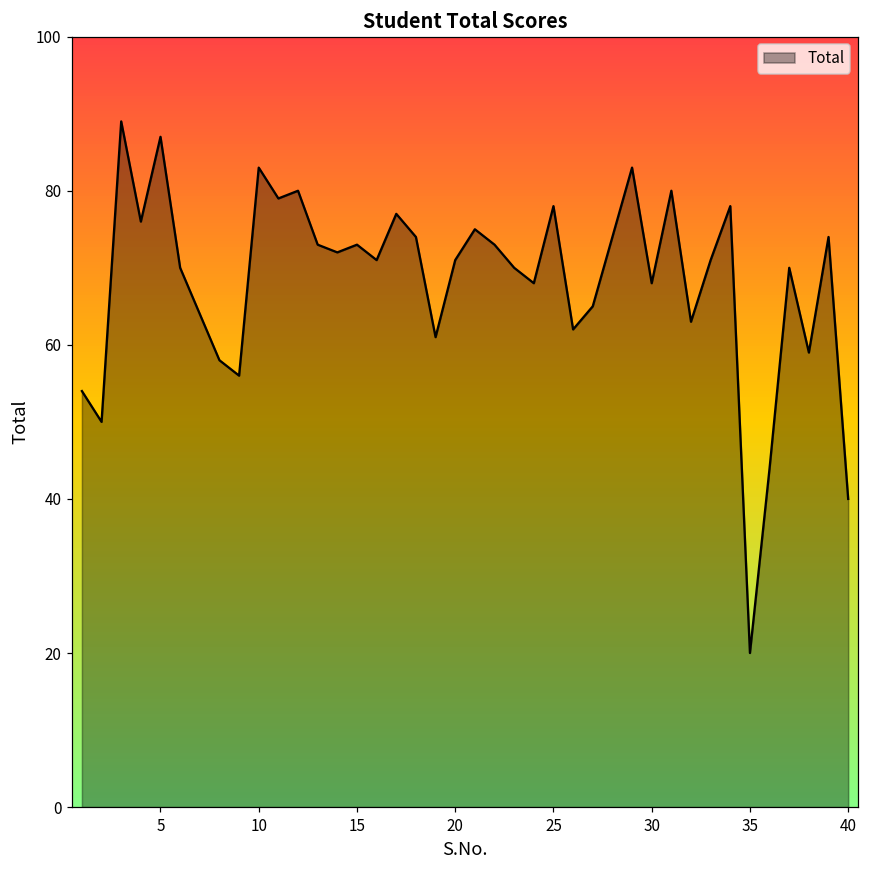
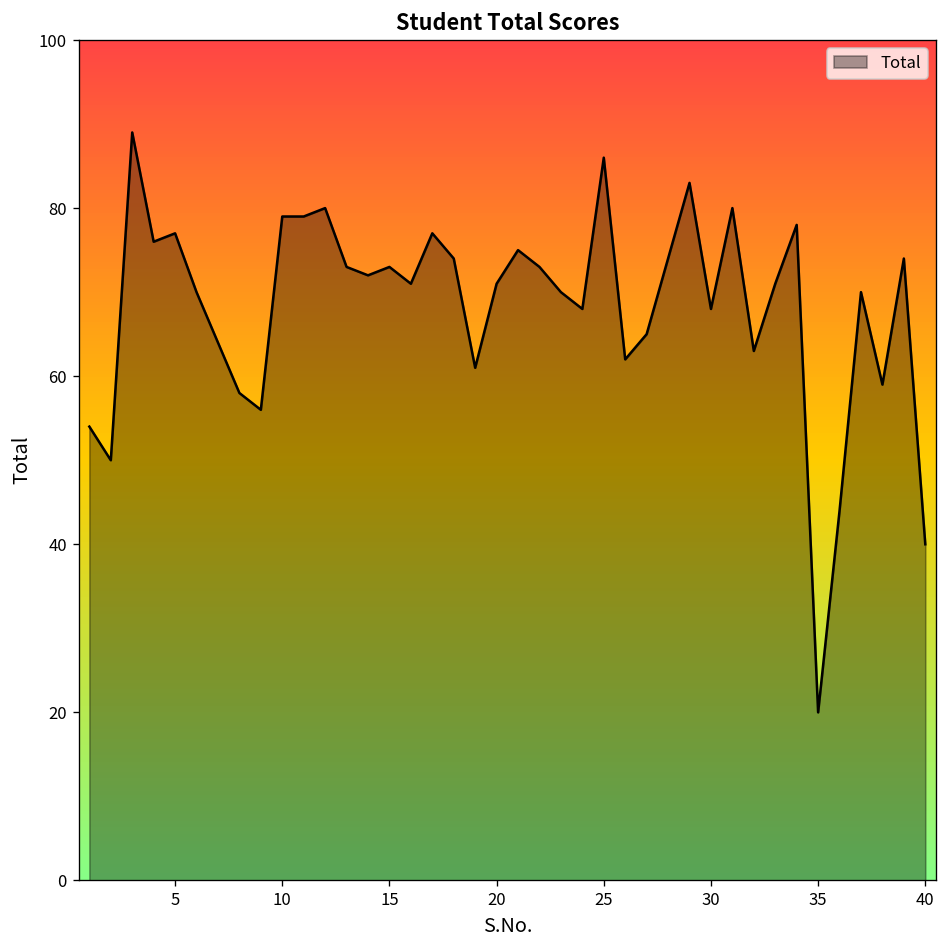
5: 87 -> 77
10: 83 -> 79
25: 78 -> 86
